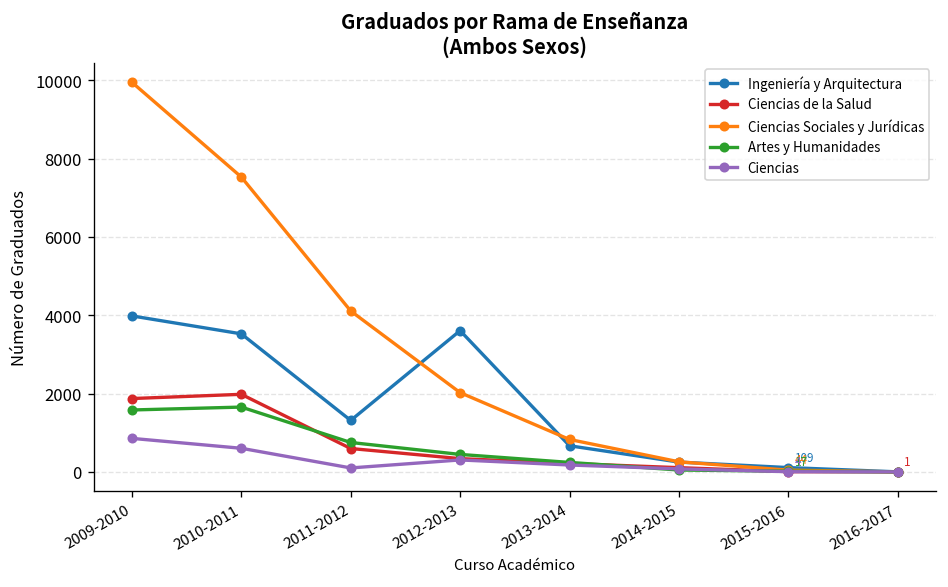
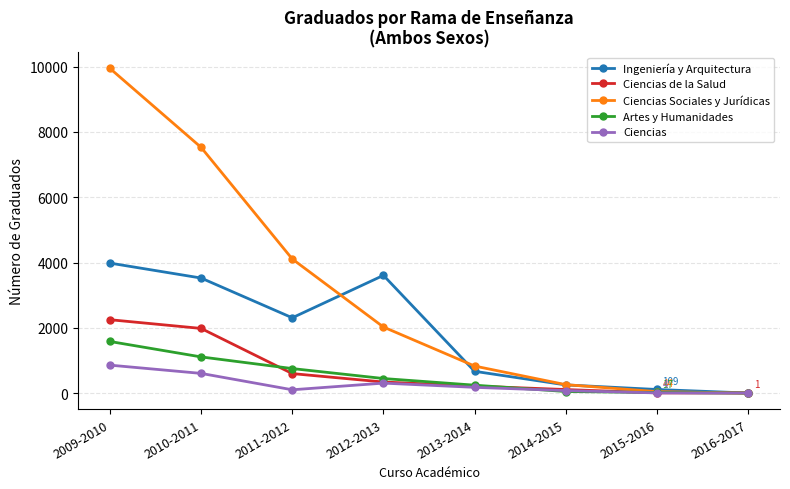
Ciencias de la Salud, 2009-2010: 1900 -> 2200
Artes y Humanidades, 2010-2011: 1700 -> 1100
Ingeniería y Arquitectura, 2011-2012: 1300 -> 2300
